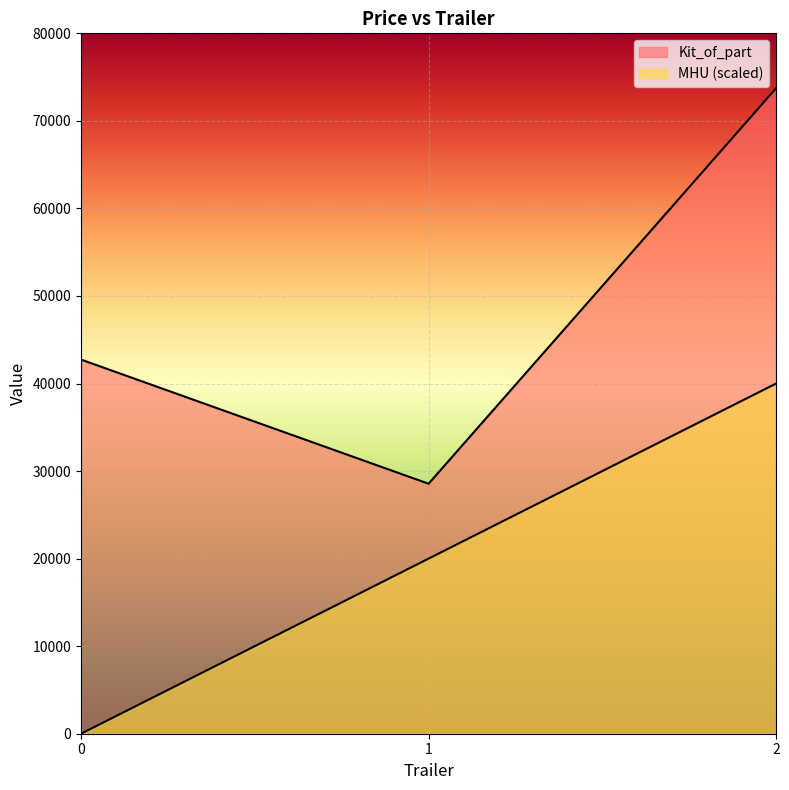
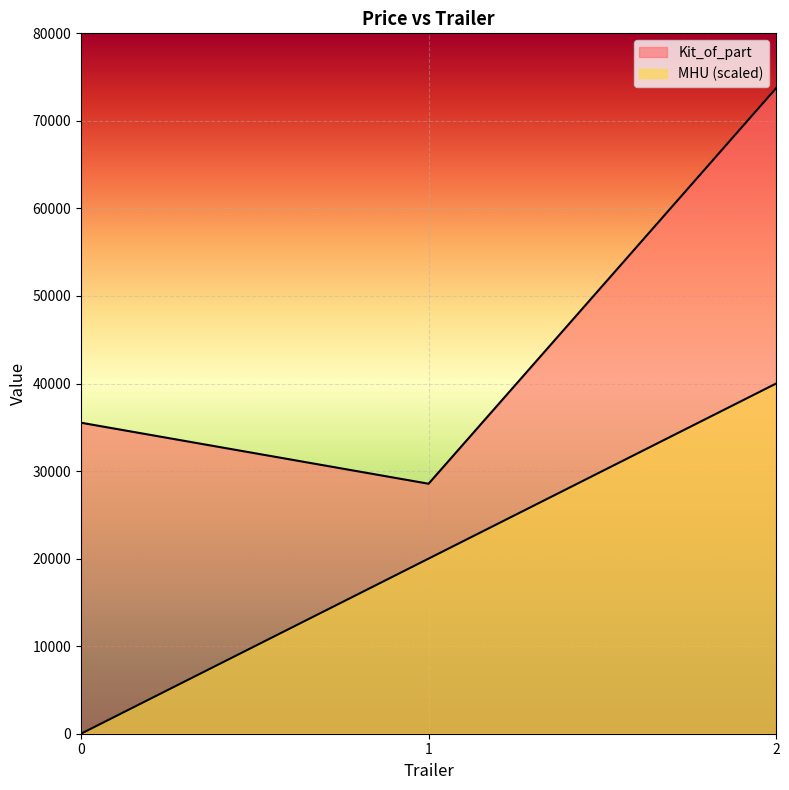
Kit_of_part, 0: 43000 -> 36000
